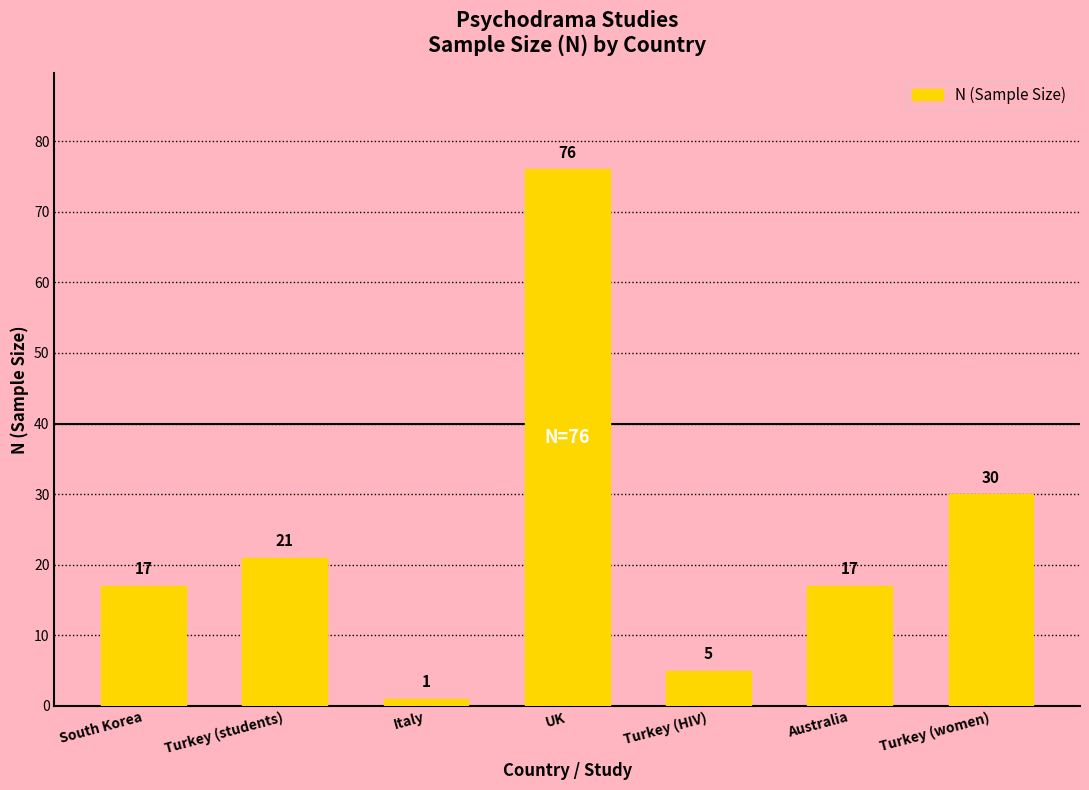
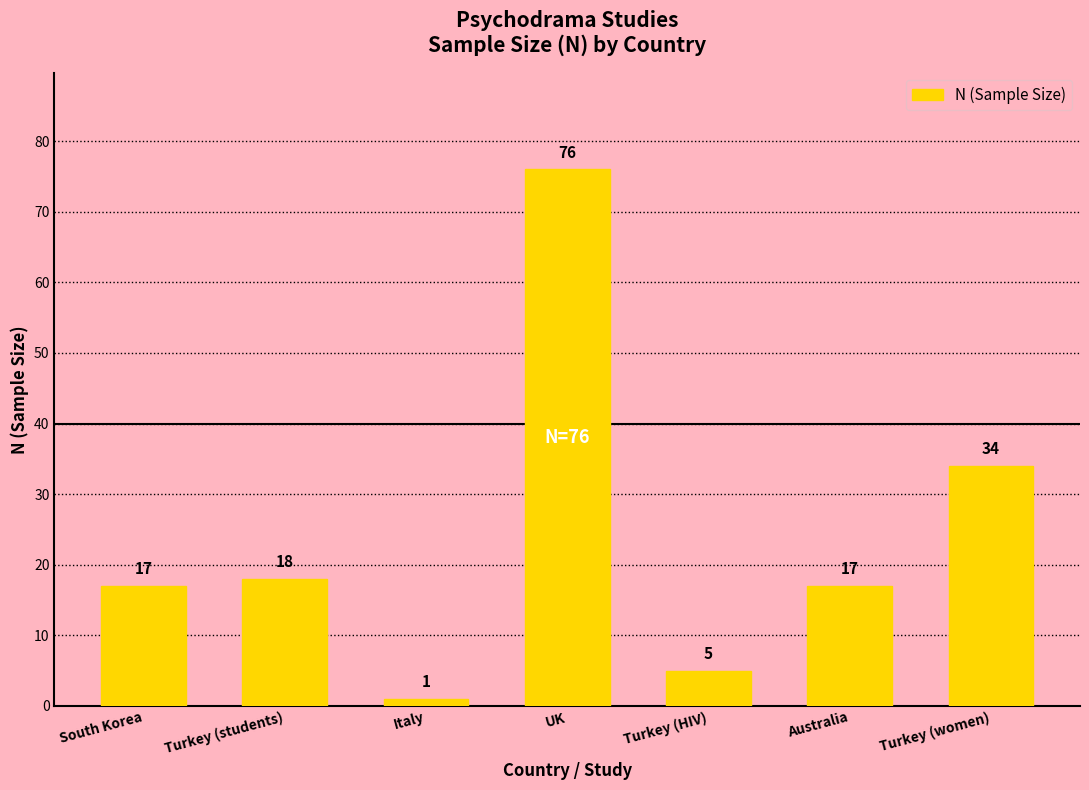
Turkey (students): 21 -> 18
Turkey (women): 30 -> 34
